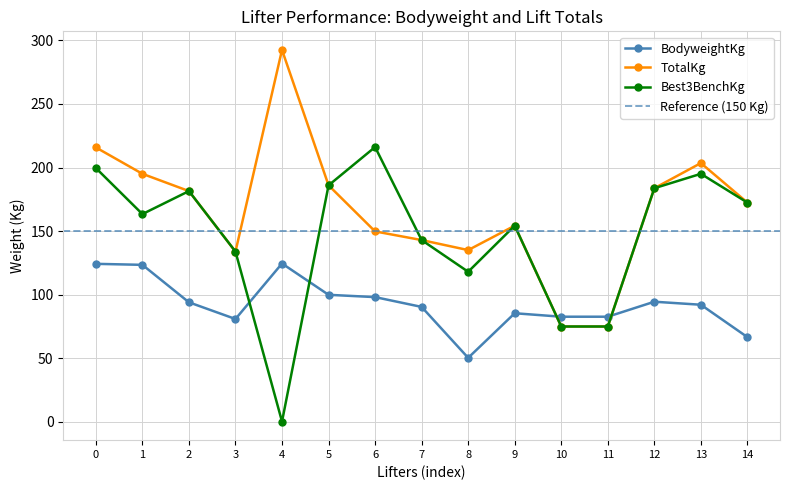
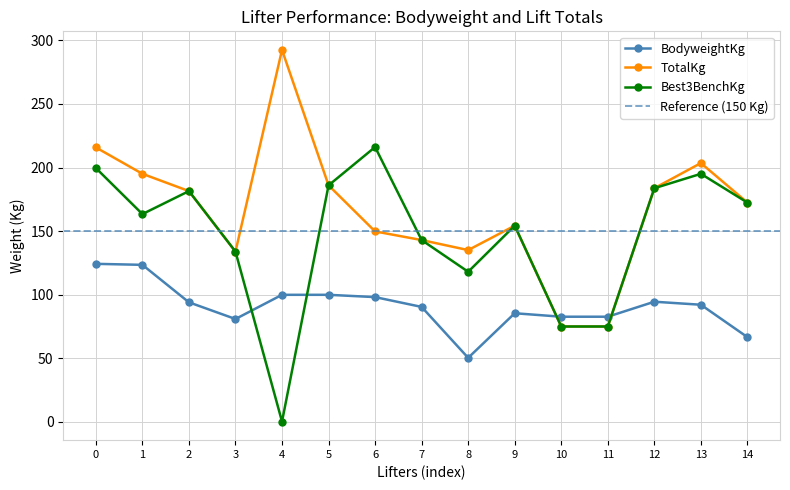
BodyweightKg, 4: 124 -> 100
